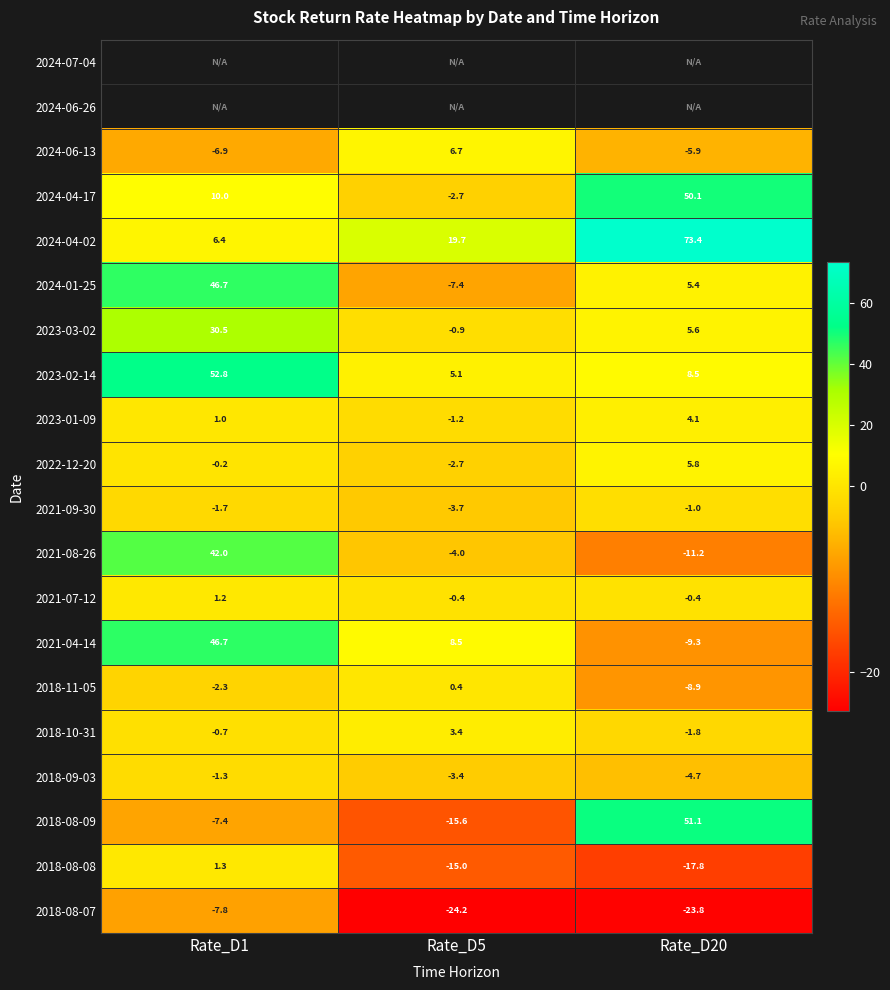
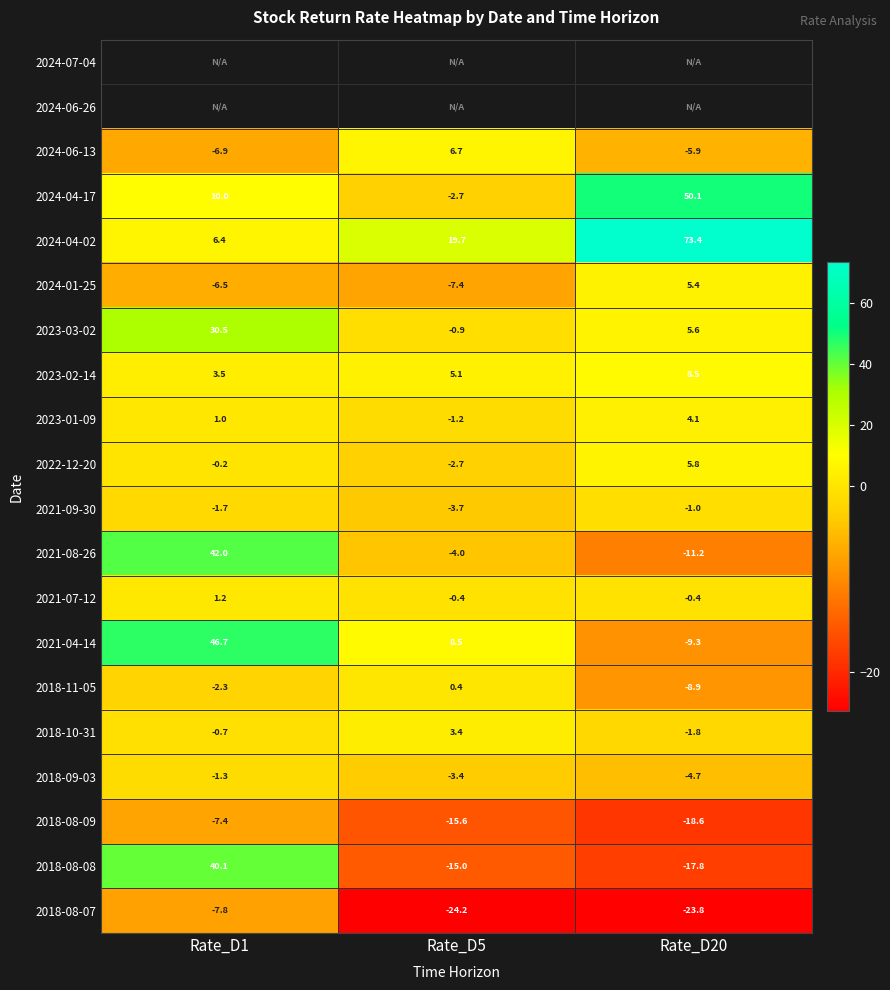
2024-01-25, Rate_D1: 46.7 -> -6.5
2023-02-14, Rate_D1: 52.8 -> 3.5
2018-08-09, Rate_D20: 51.1 -> -18.6
2018-08-08, Rate_D1: 1.3 -> 40.1
